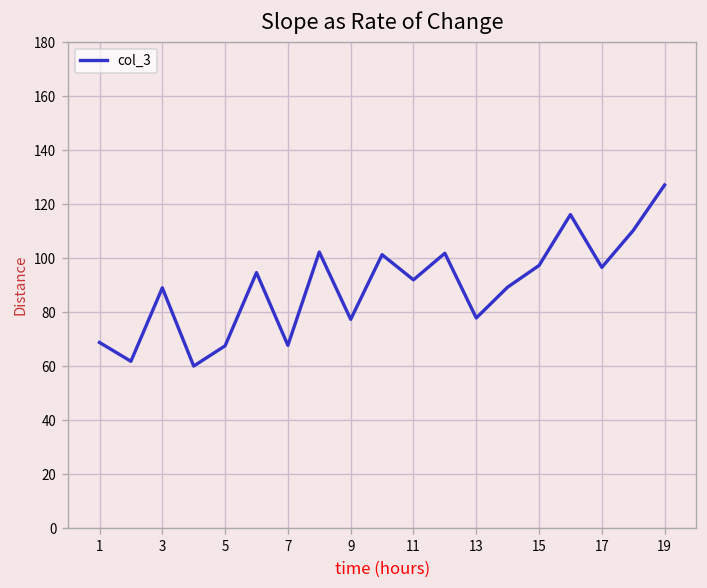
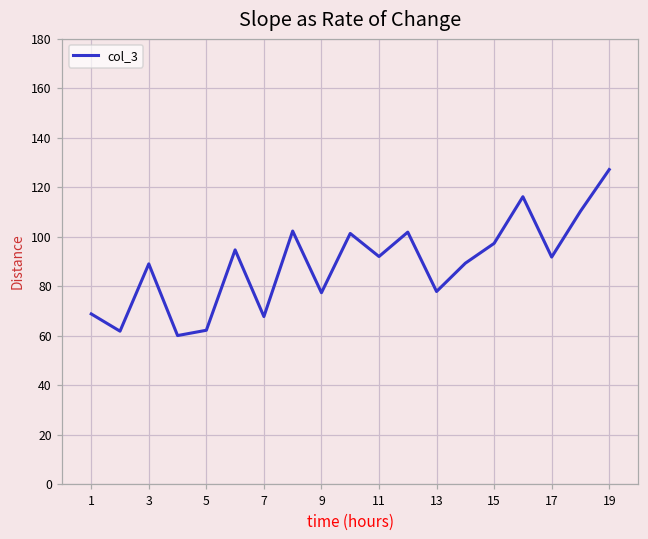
5: 68 -> 62
17: 97 -> 92
